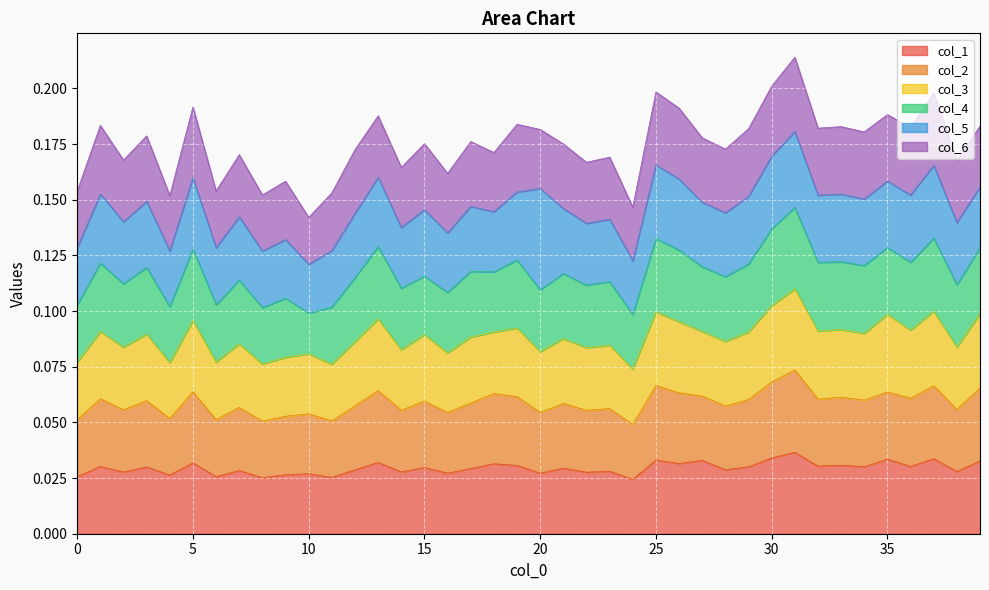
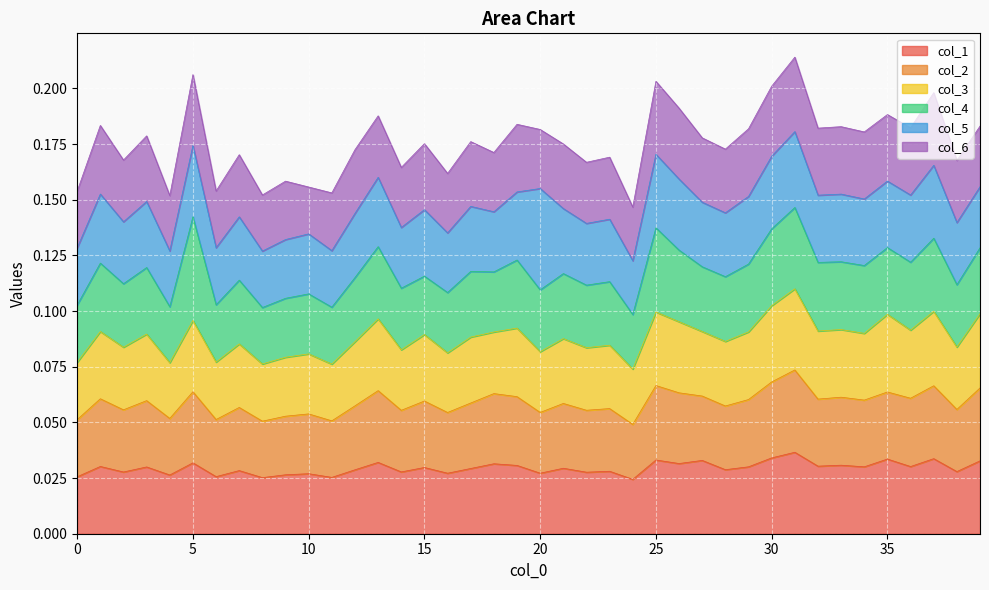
col_4, 5: 0.032 -> 0.047
col_4, 10: 0.018 -> 0.027
col_5, 10: 0.022 -> 0.027
col_4, 25: 0.033 -> 0.038
